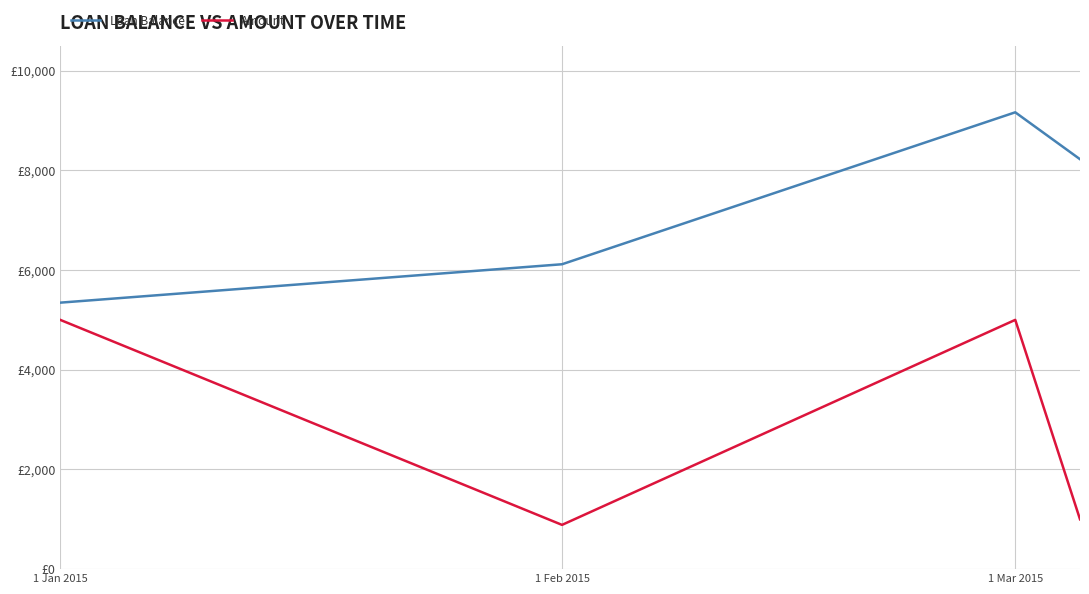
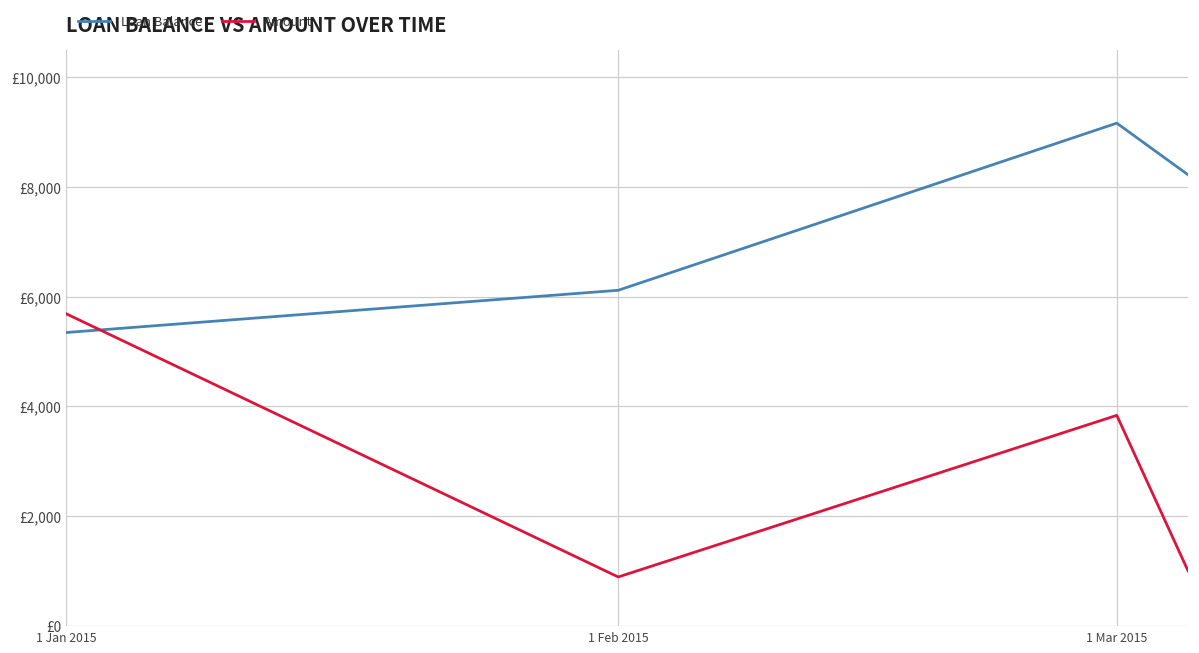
Amount, 1 Jan 2015: £5,000 -> £5,700
Amount, 1 Mar 2015: £5,000 -> £3,800
